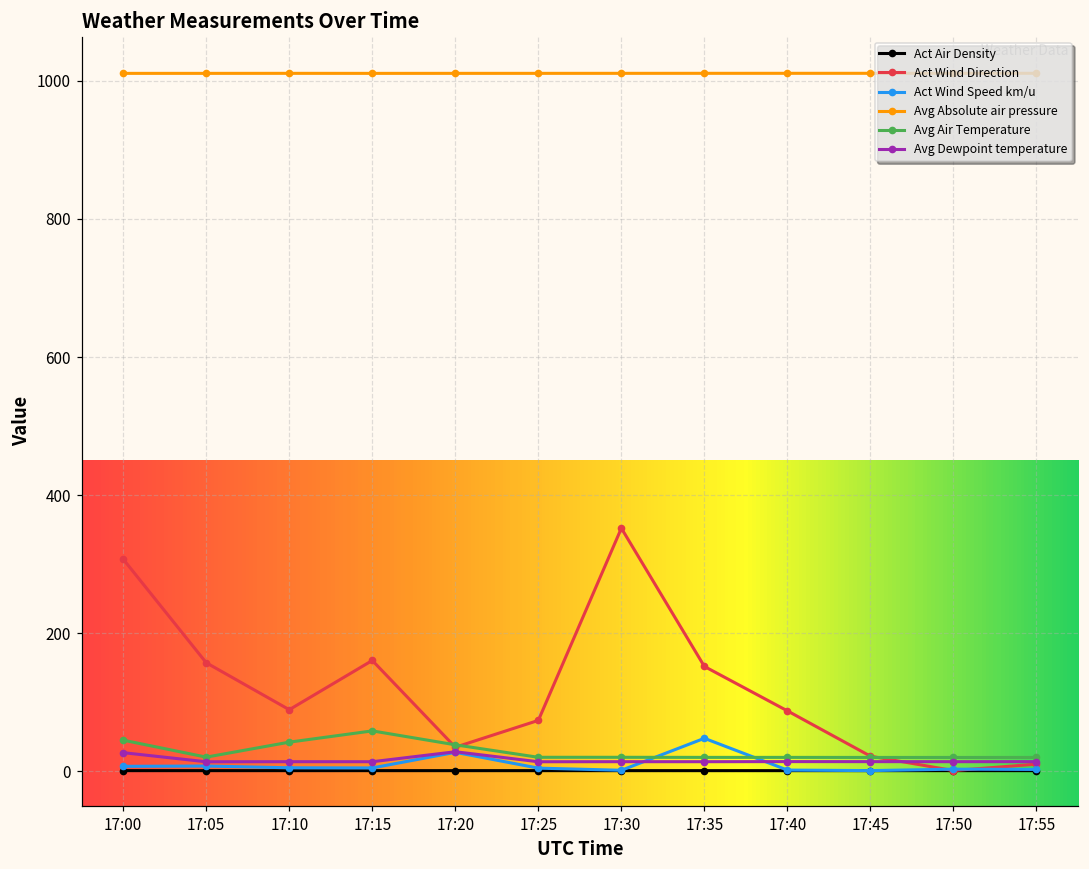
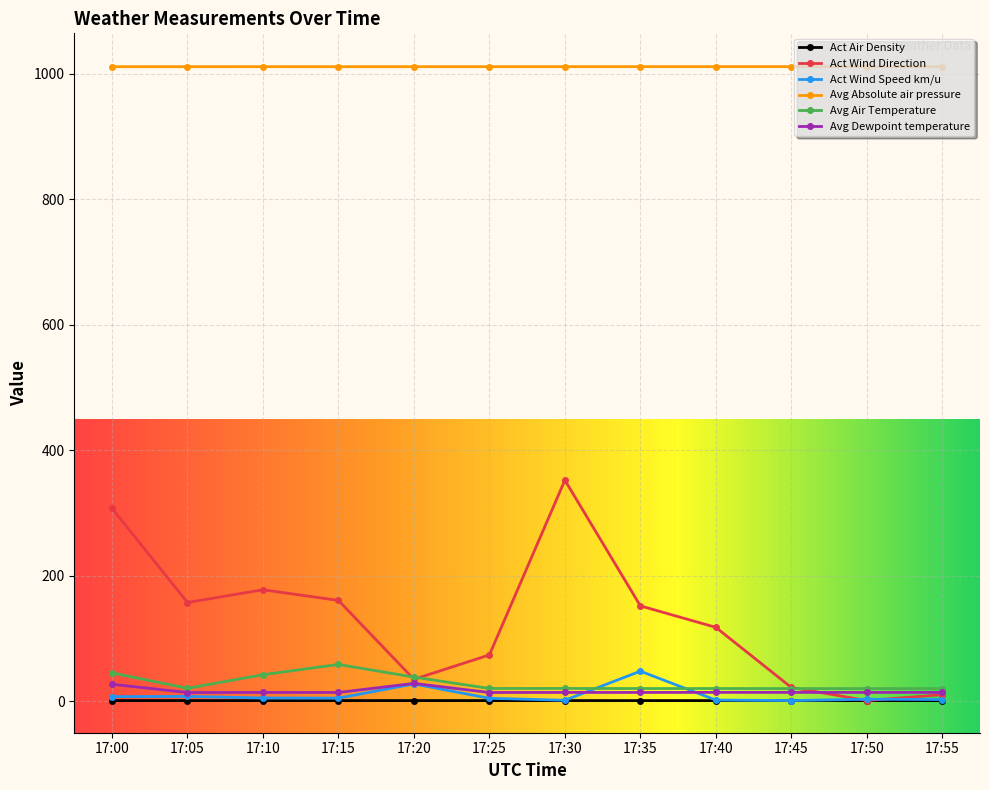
Act Wind Direction, 17:10: 90 -> 180
Act Wind Direction, 17:40: 90 -> 120
